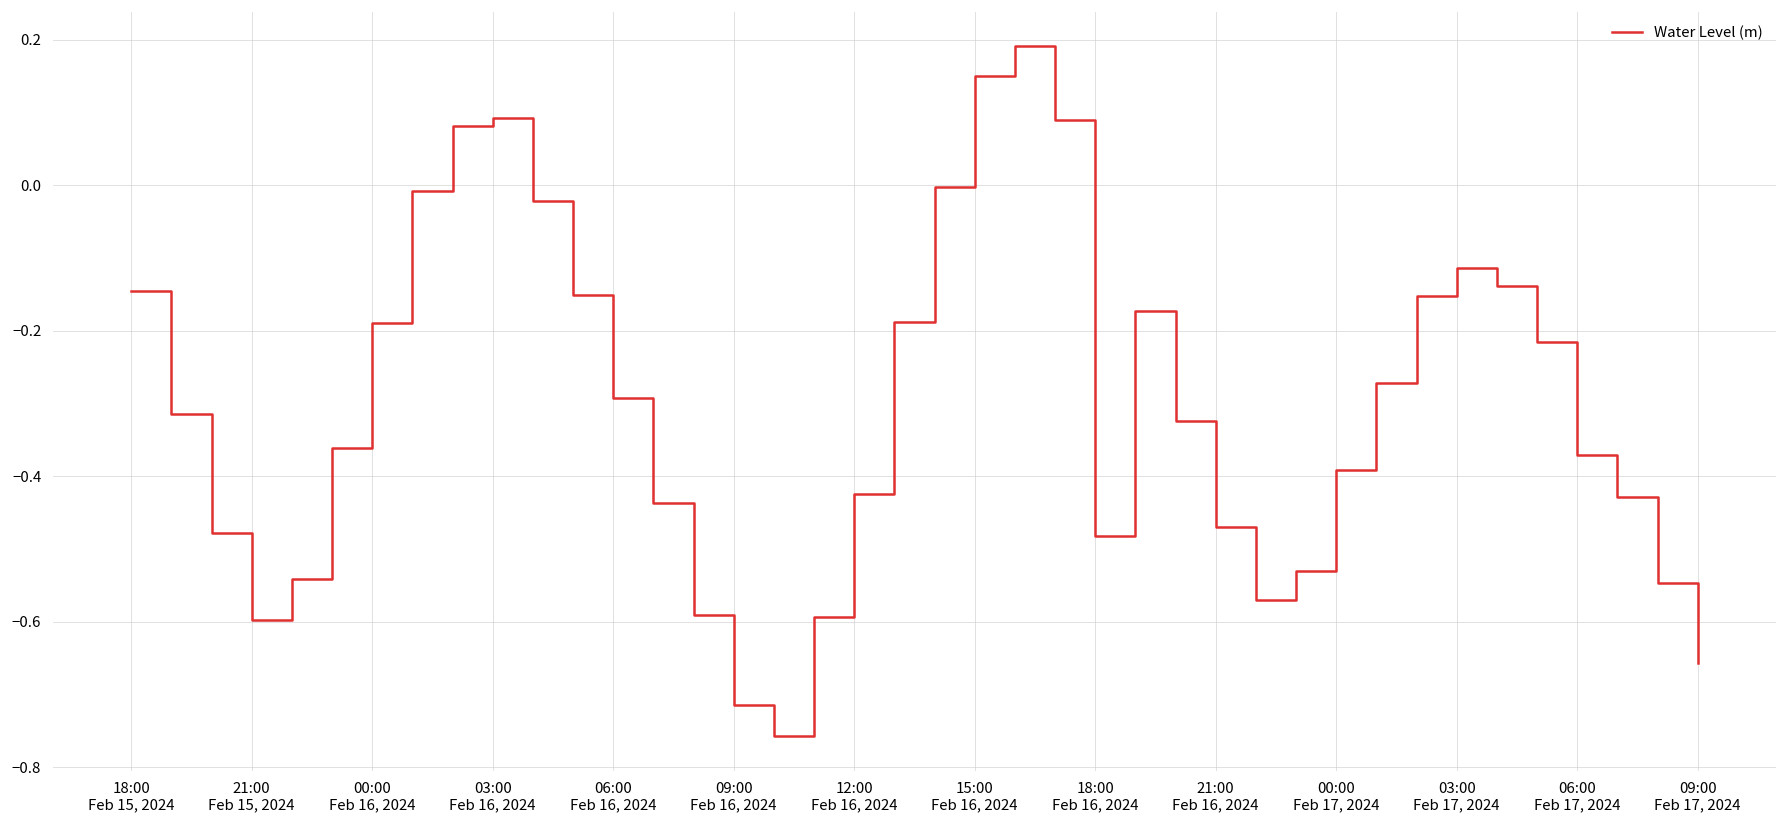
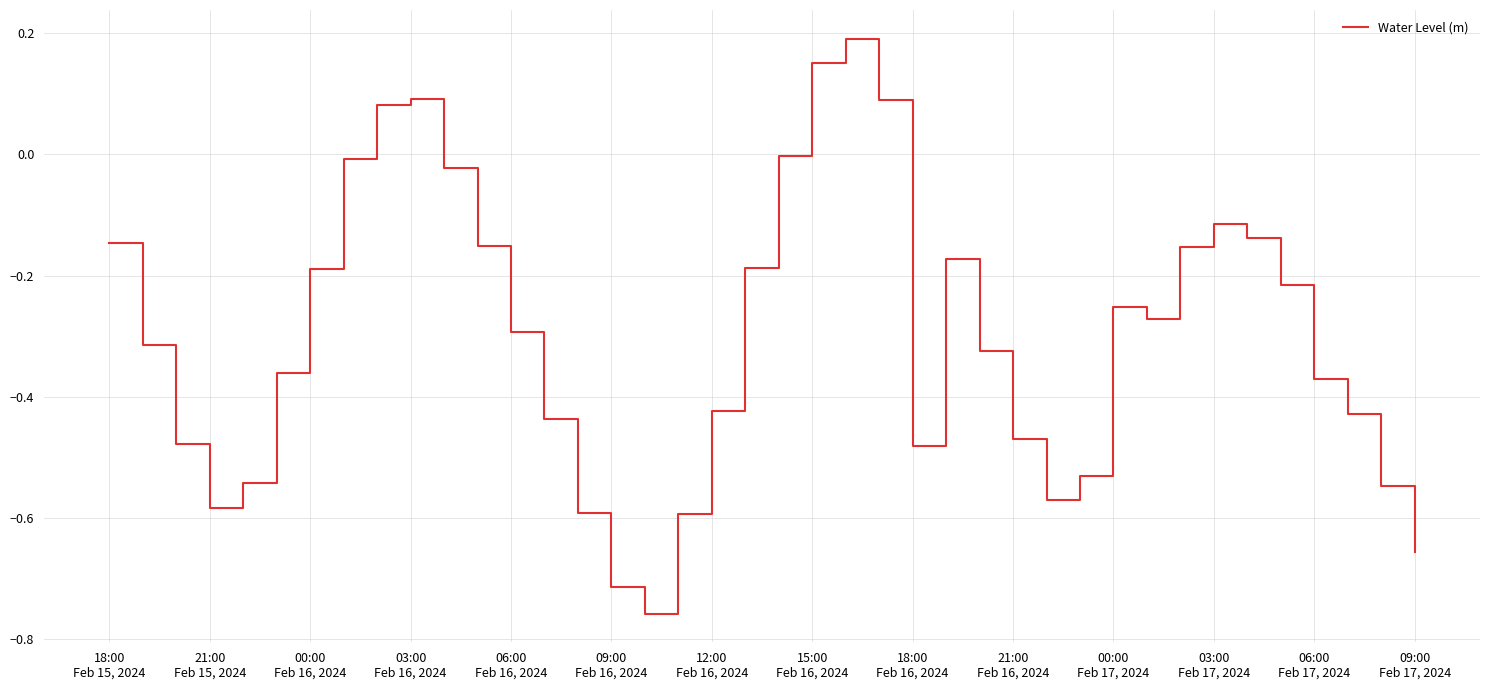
21:00 Feb 15, 2024: -0.60 -> -0.58
00:00 Feb 17, 2024: -0.39 -> -0.25
